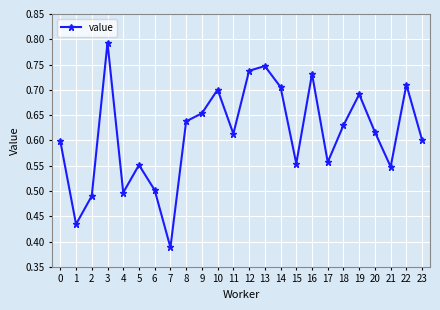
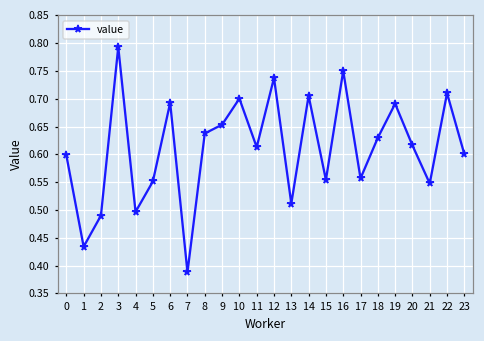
6: 0.50 -> 0.69
13: 0.75 -> 0.51
16: 0.73 -> 0.75
